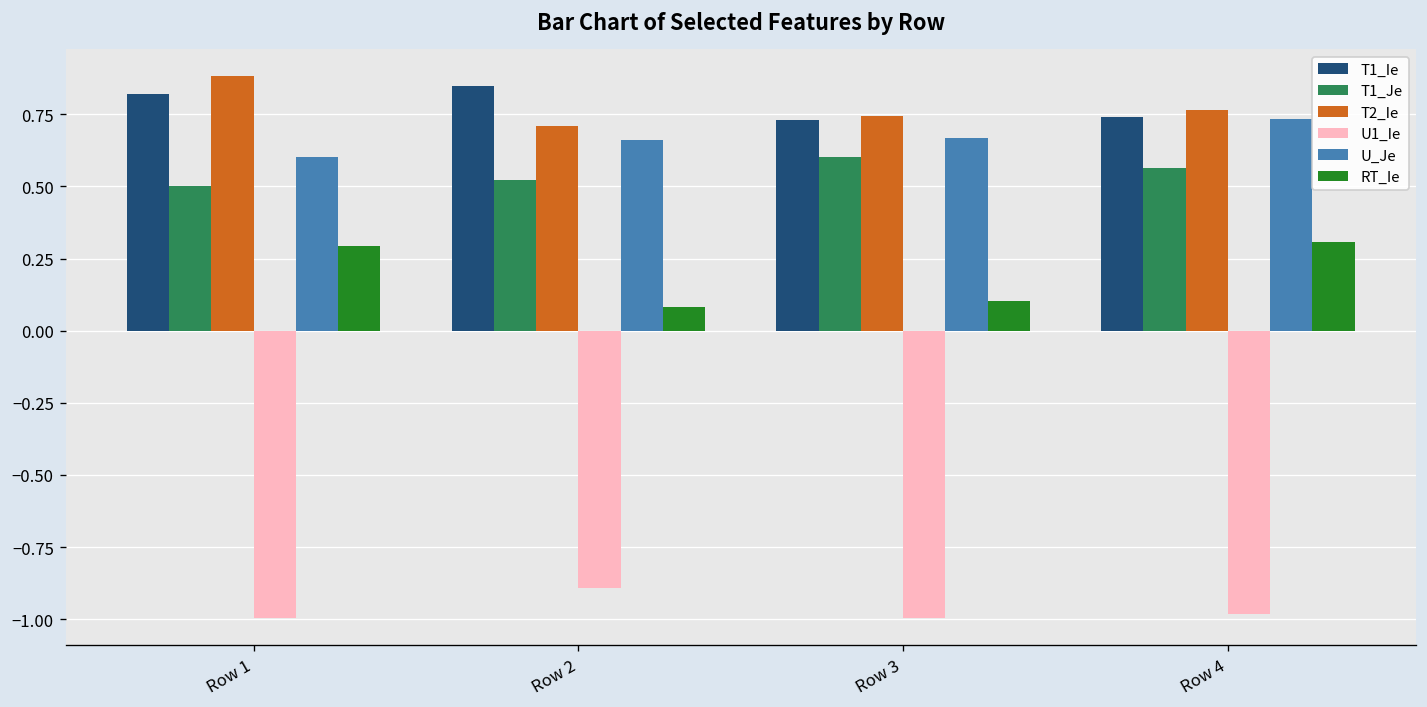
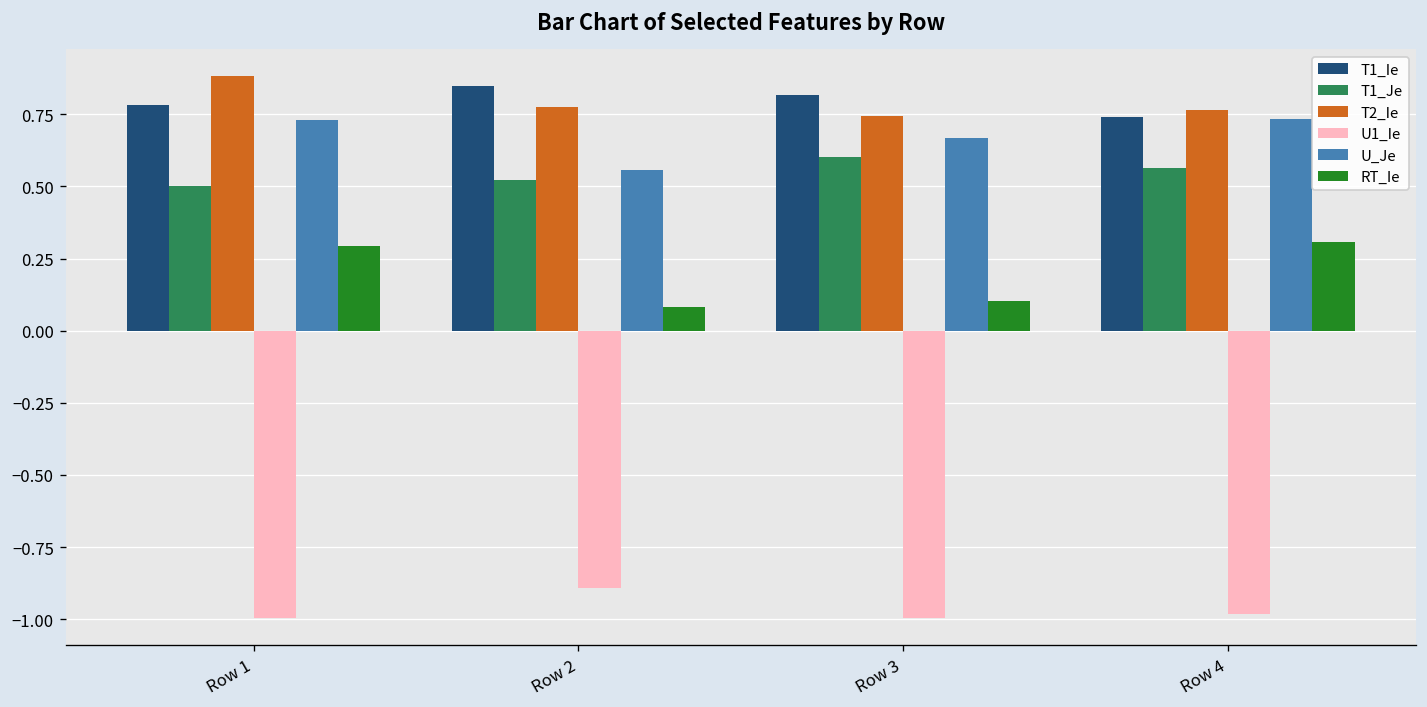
T1_Ie, Row 1: 0.82 -> 0.78
U_Je, Row 1: 0.60 -> 0.73
T2_Ie, Row 2: 0.71 -> 0.78
U_Je, Row 2: 0.66 -> 0.56
T1_Ie, Row 3: 0.73 -> 0.82
